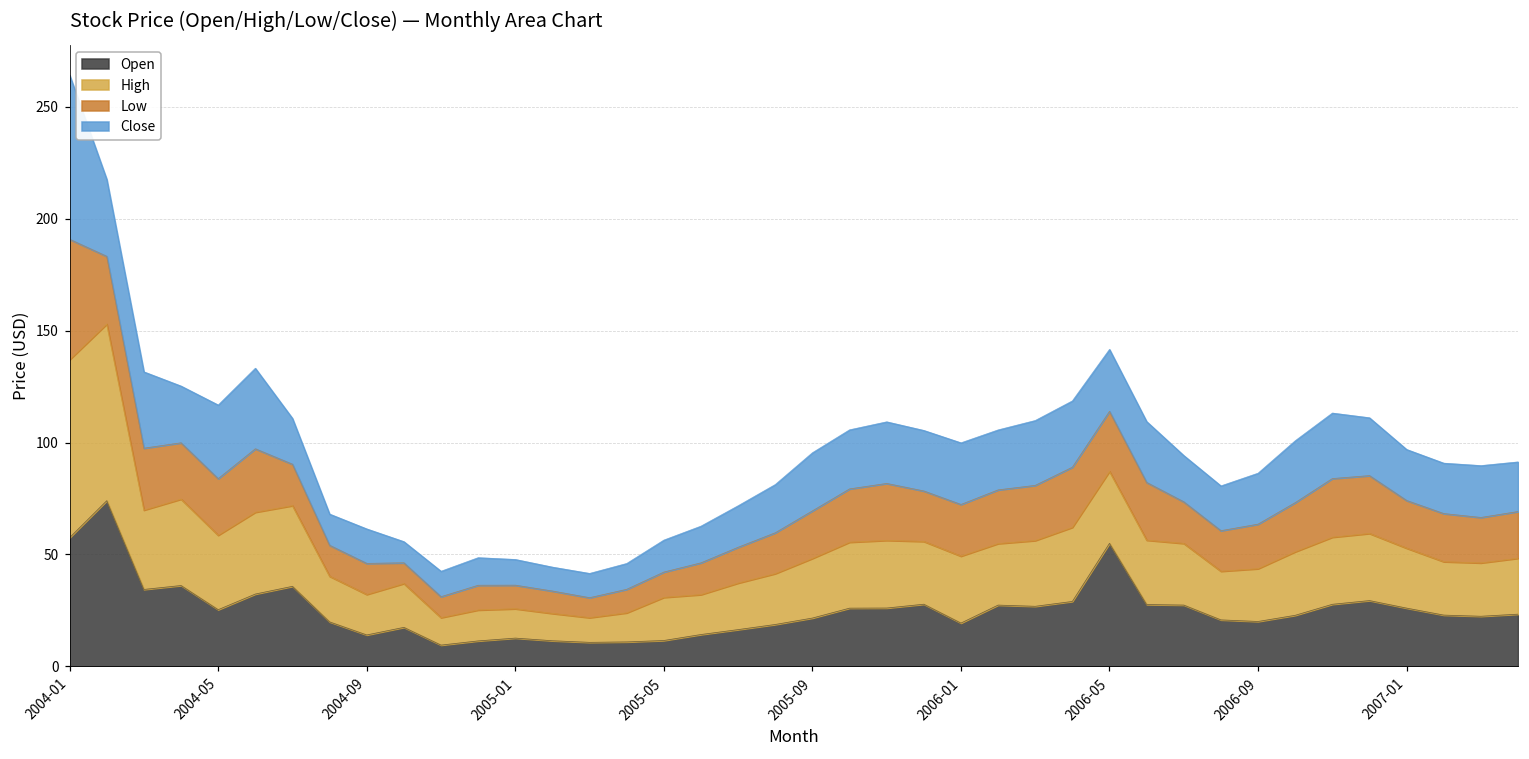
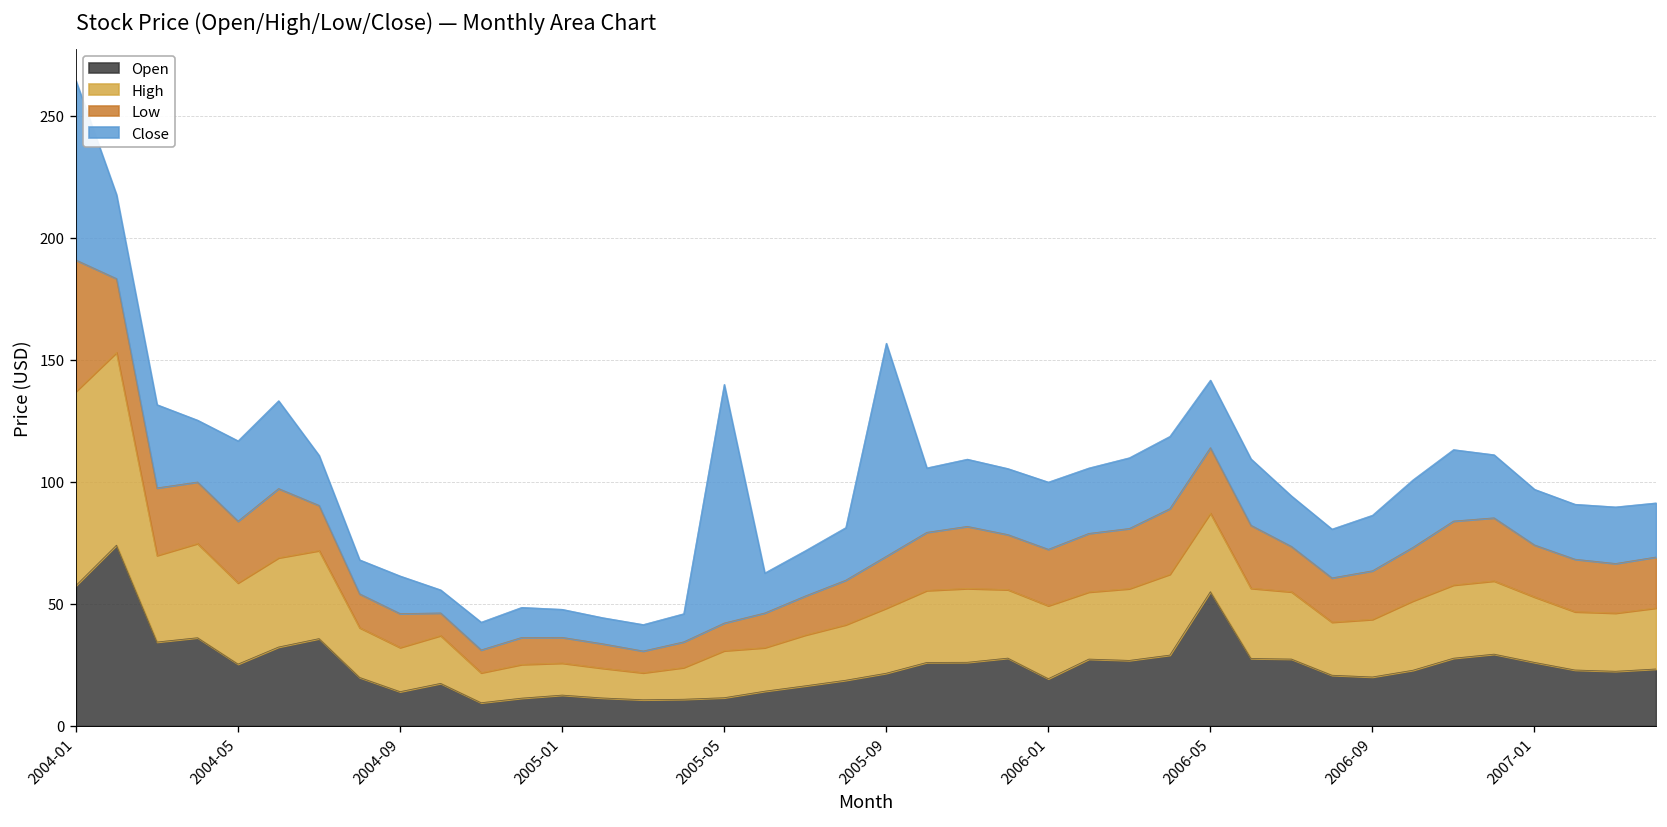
Close, 2005-05: 14 -> 98
Close, 2005-09: 26 -> 87
